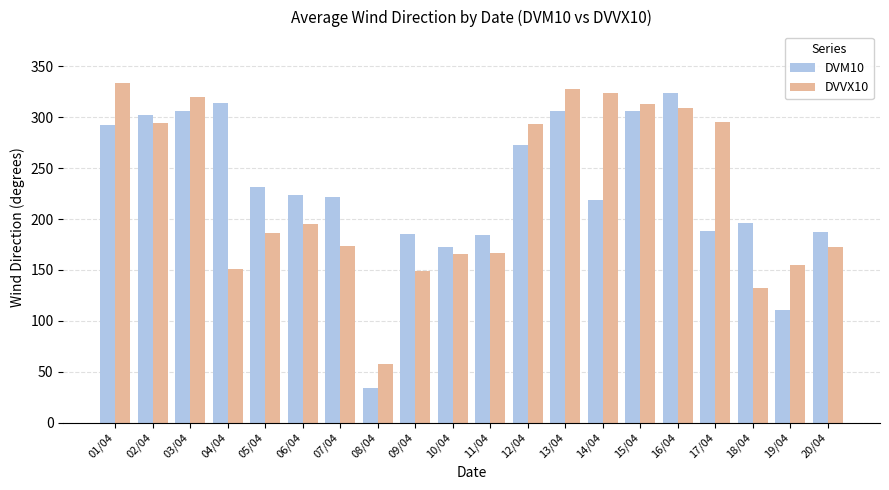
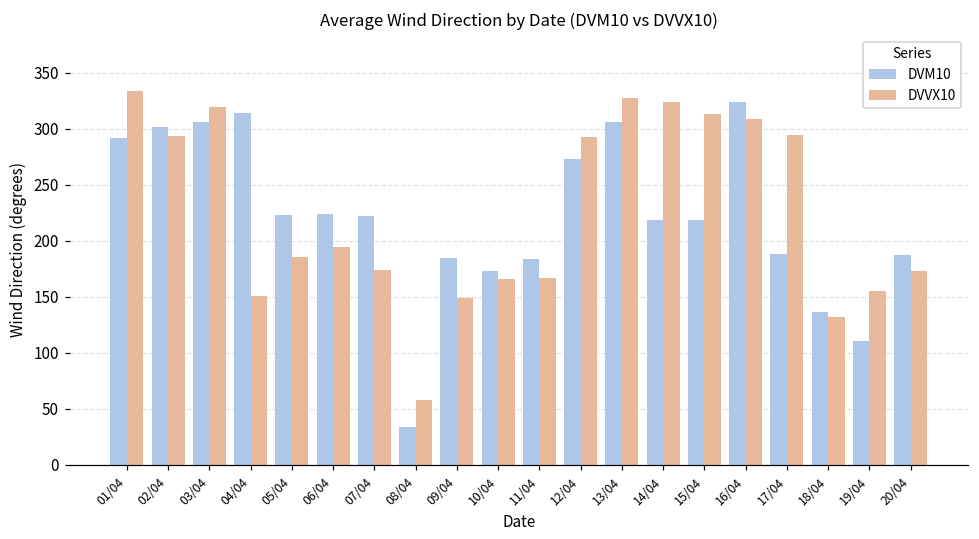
DVM10, 05/04: 231 -> 223
DVM10, 15/04: 306 -> 219
DVM10, 18/04: 196 -> 137
